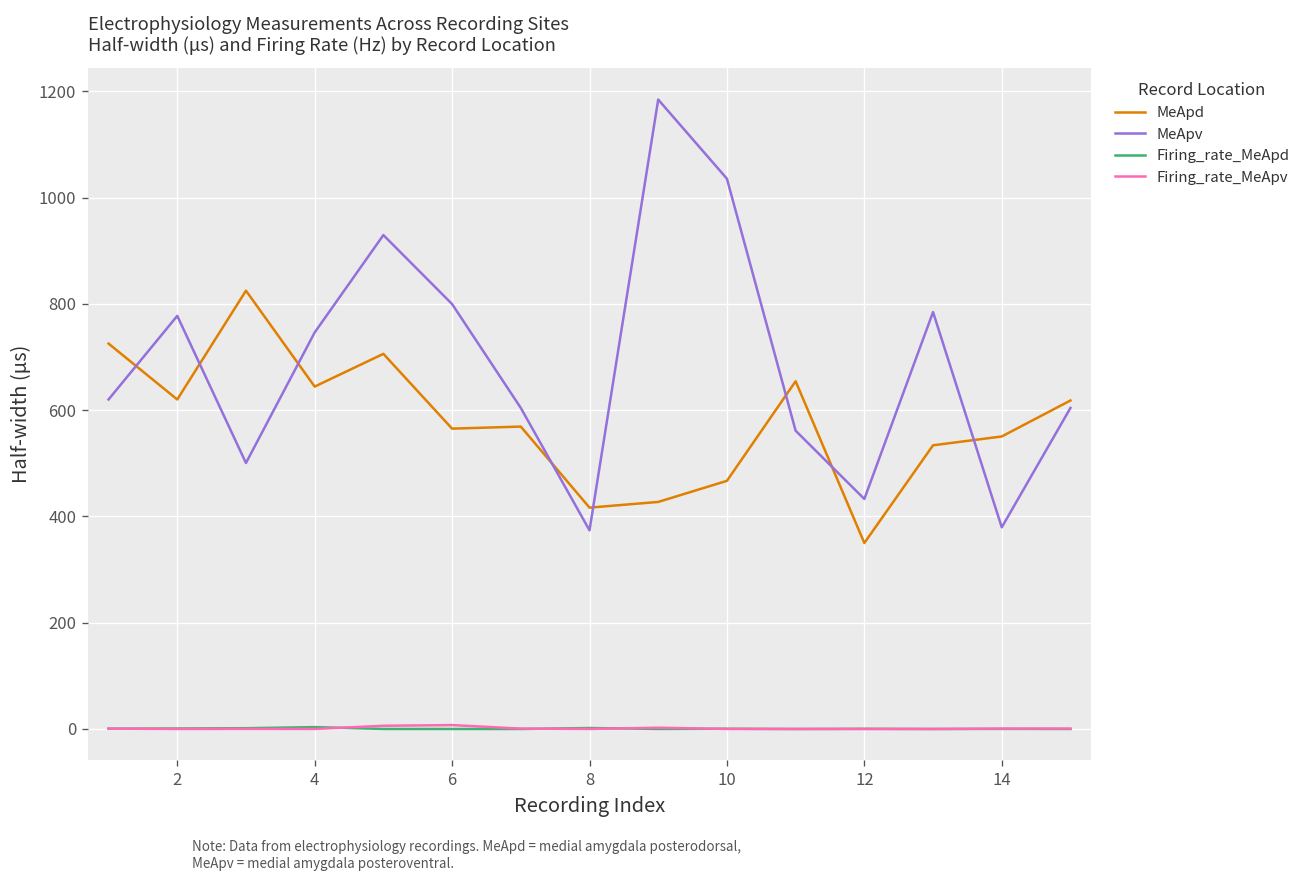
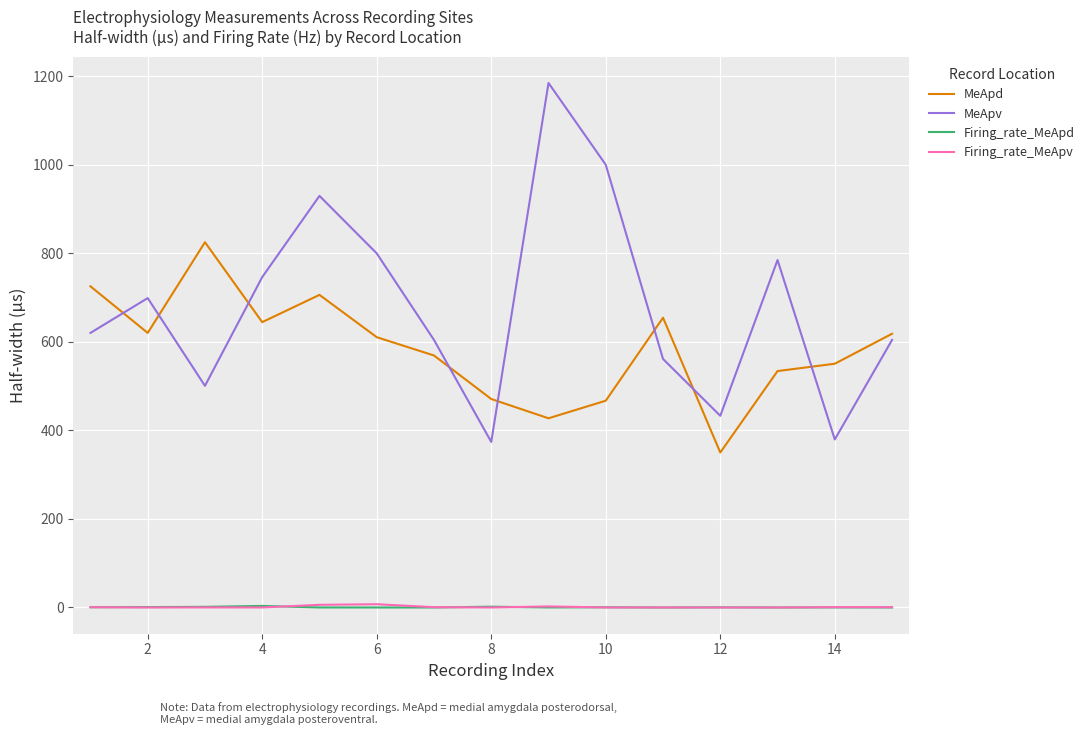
MeApv, 2: 780 -> 700
MeApd, 6: 570 -> 610
MeApd, 8: 420 -> 470
MeApv, 10: 1040 -> 1000
